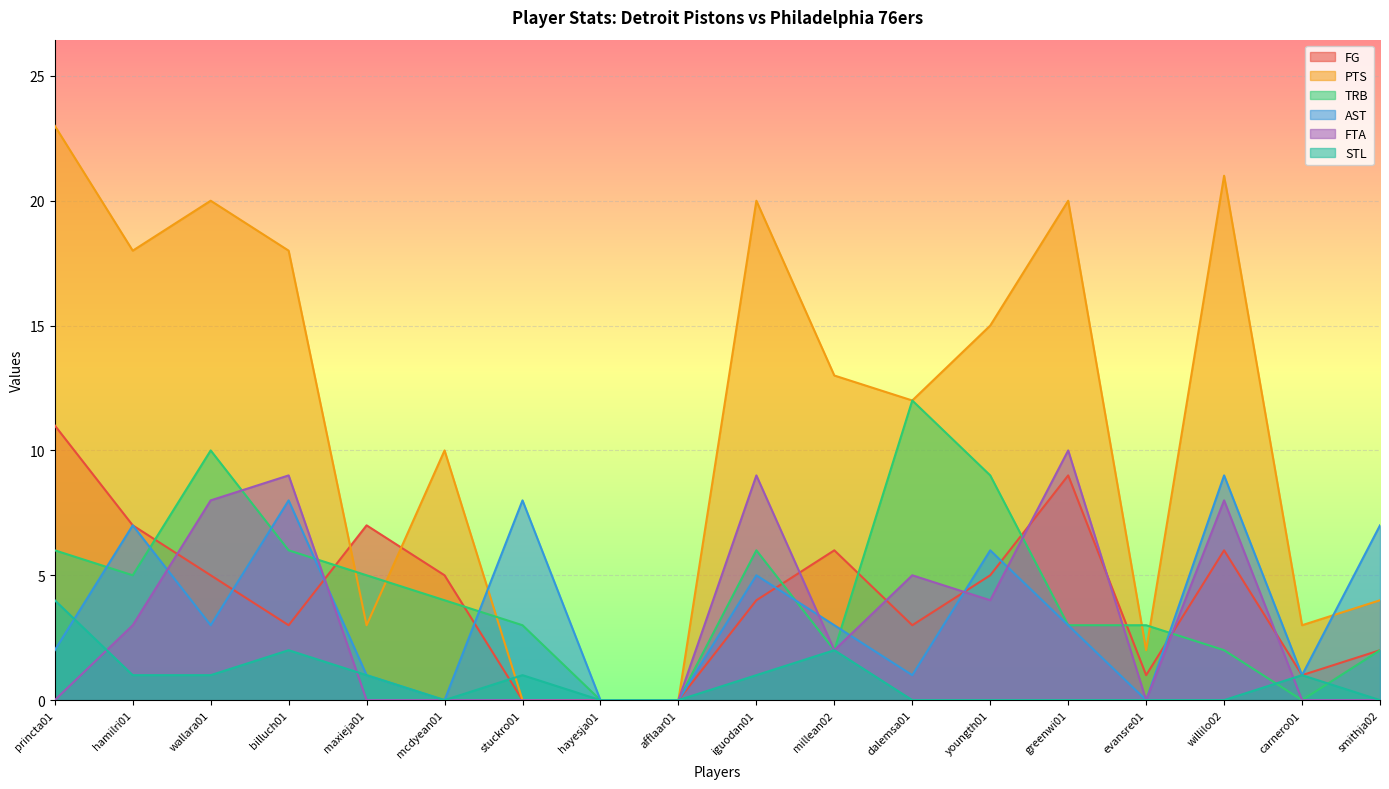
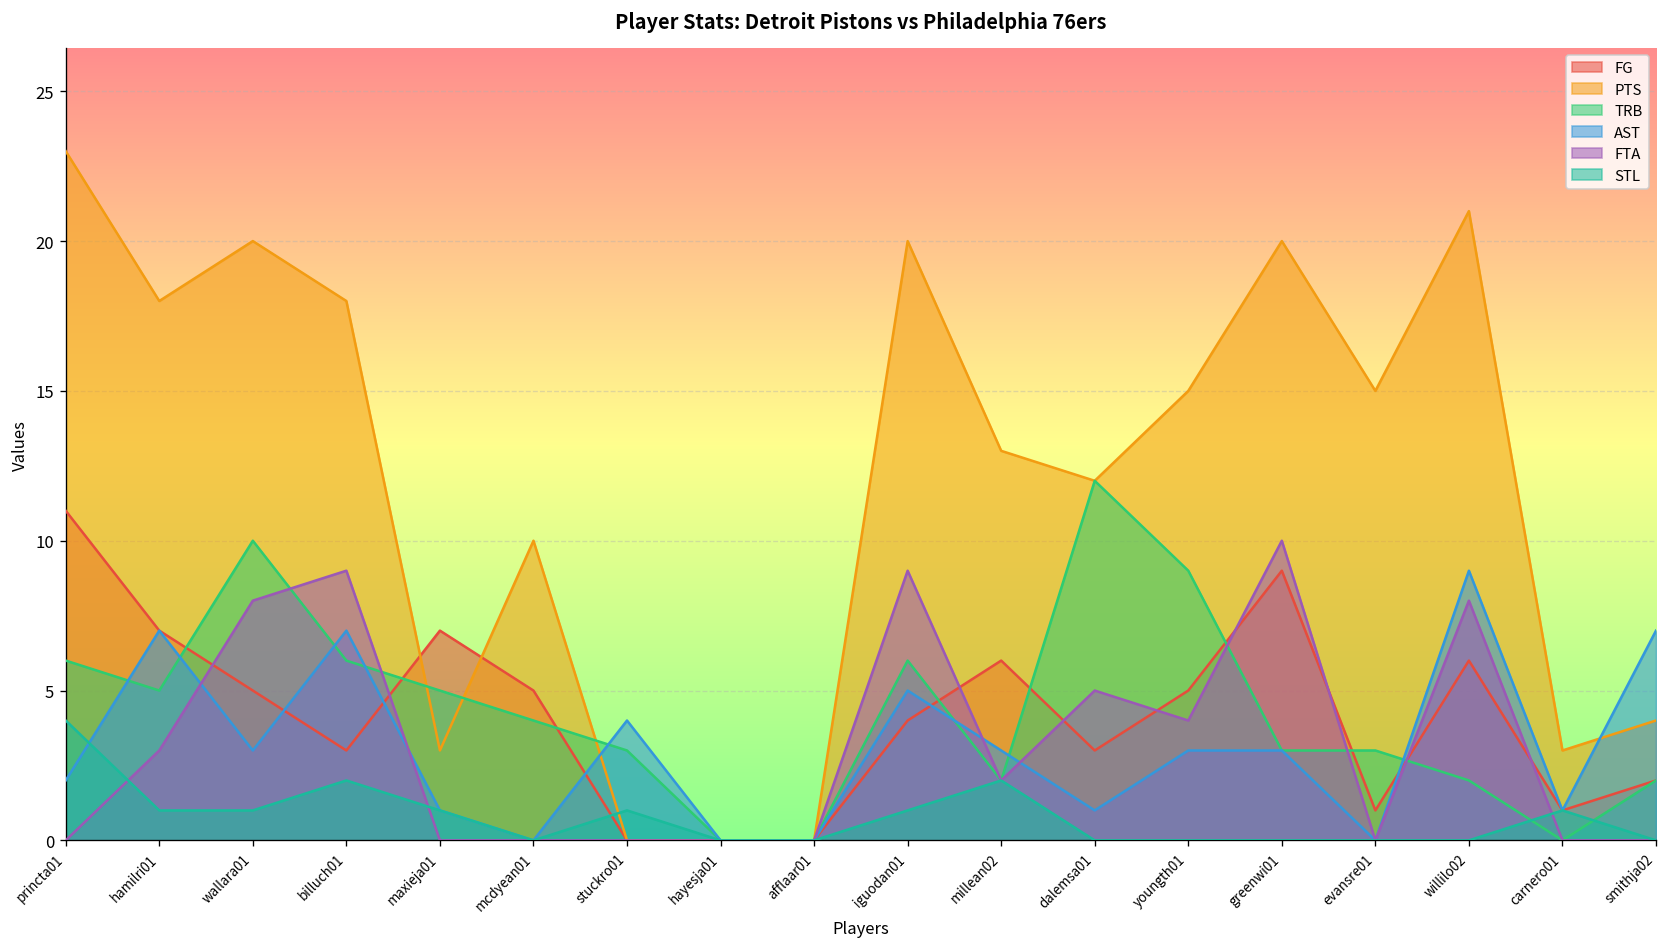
AST, billuch01: 8 -> 7
AST, stuckro01: 8 -> 4
AST, youngth01: 6 -> 3
PTS, evansre01: 2 -> 15
